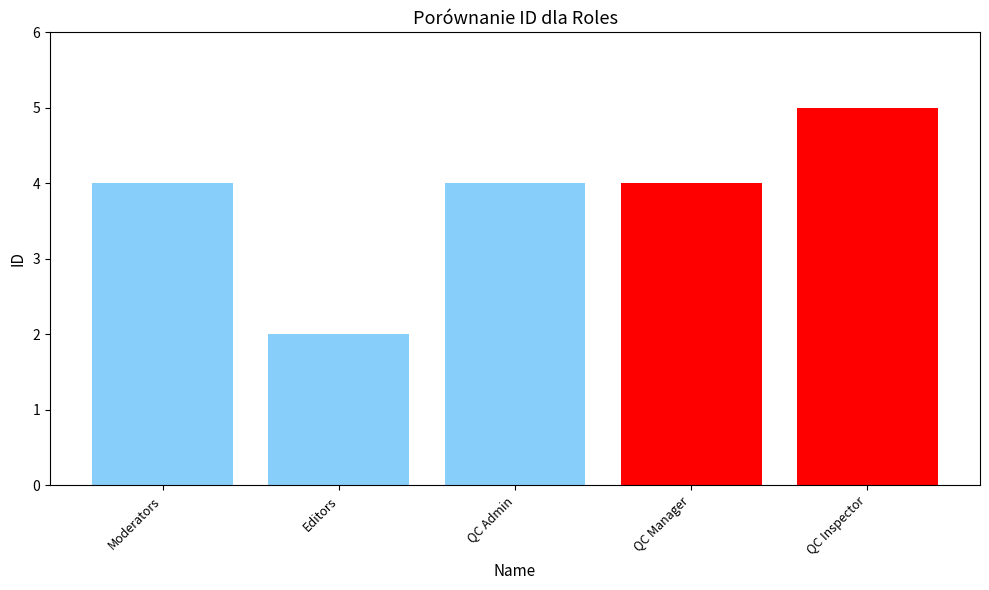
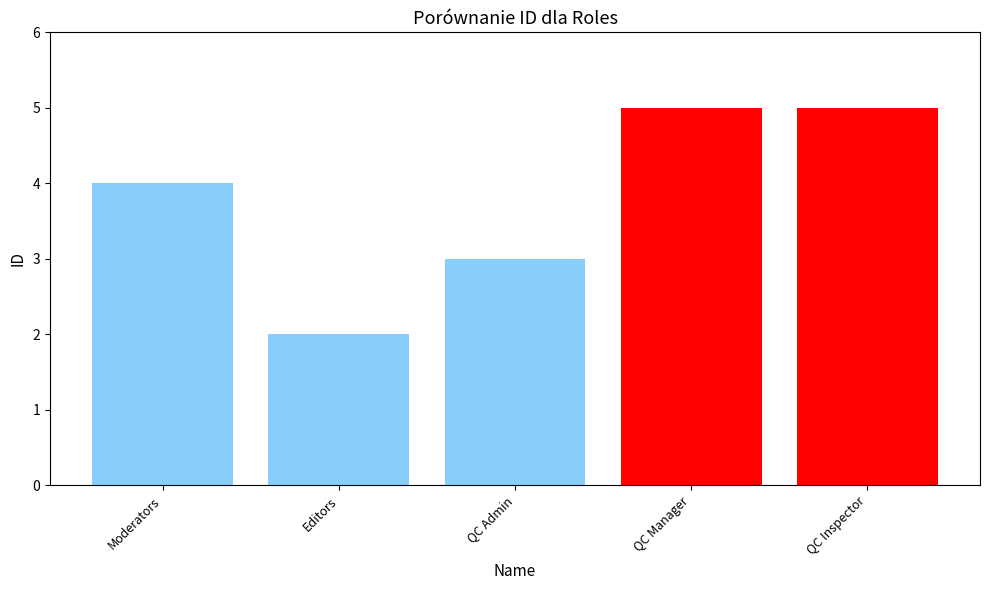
QC Admin: 4 -> 3
QC Manager: 4 -> 5
